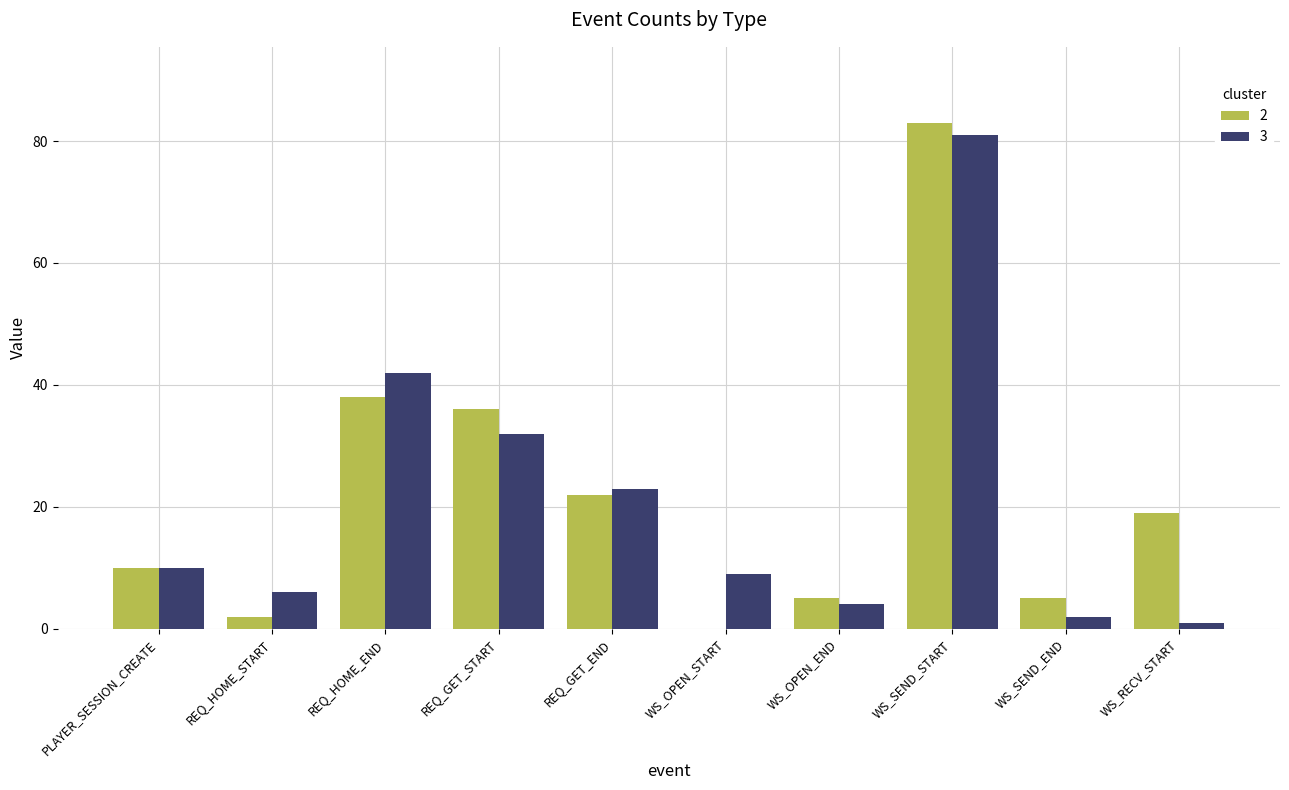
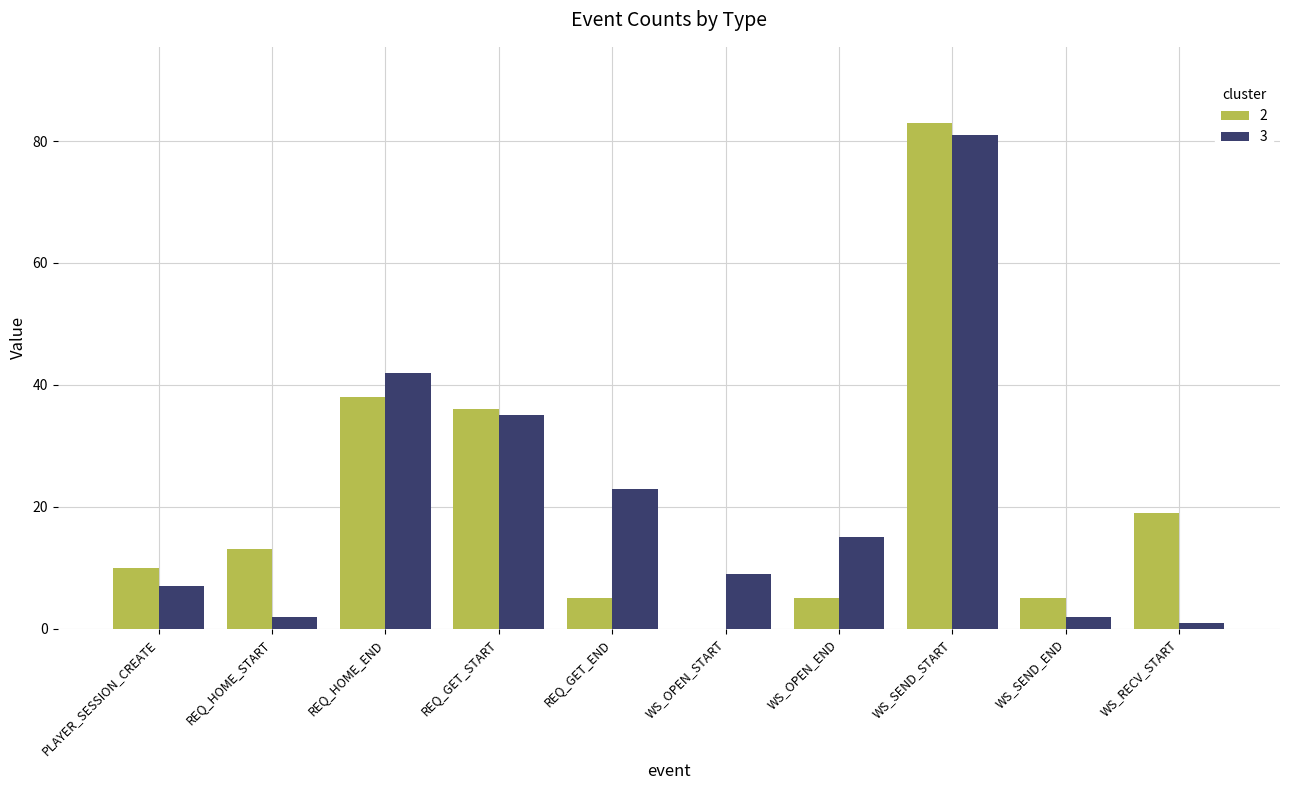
3, PLAYER_SESSION_CREATE: 10 -> 7
2, REQ_HOME_START: 2 -> 13
3, REQ_HOME_START: 6 -> 2
3, REQ_GET_START: 32 -> 35
2, REQ_GET_END: 22 -> 5
3, WS_OPEN_END: 4 -> 15
